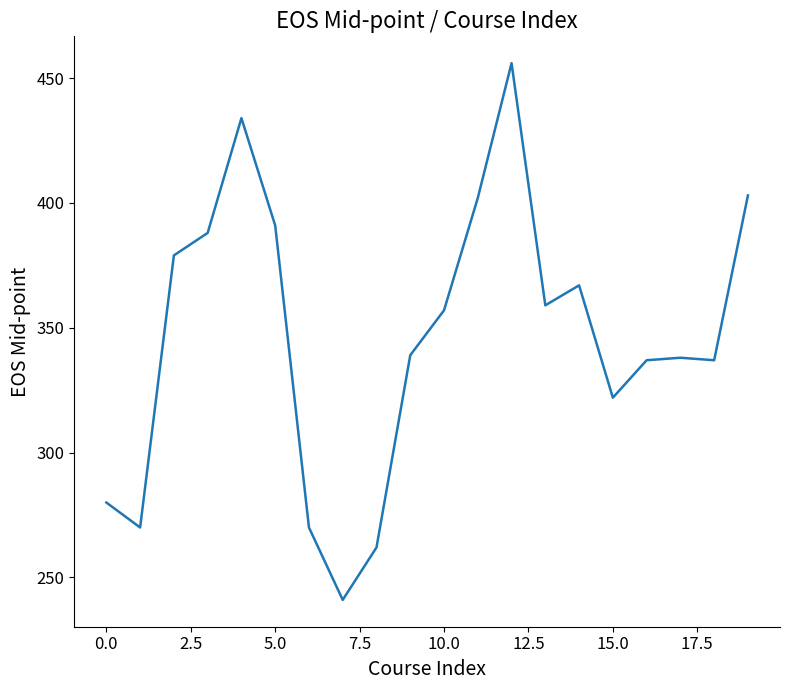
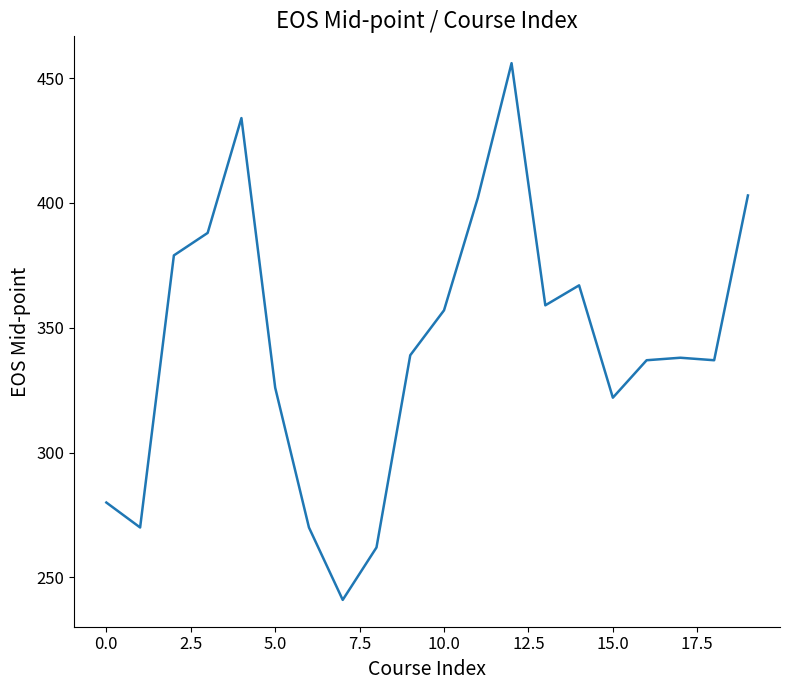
5.0: 391 -> 326
